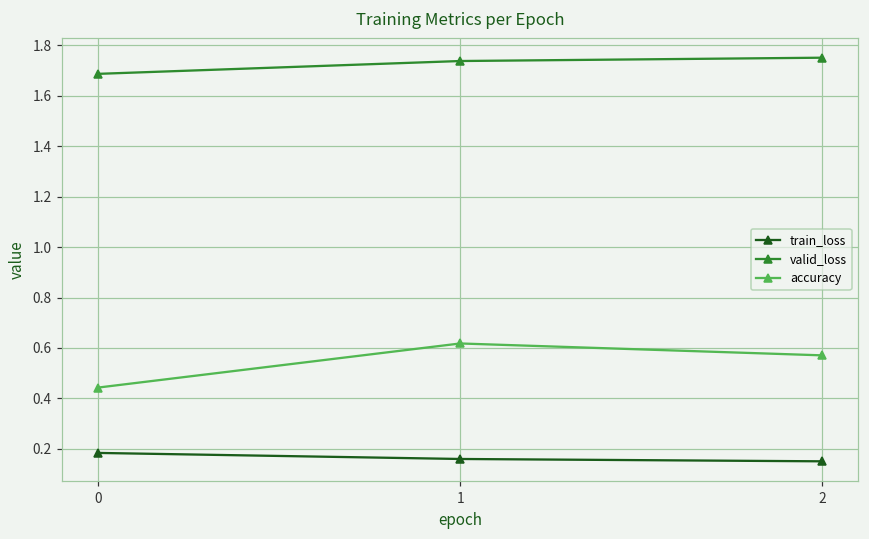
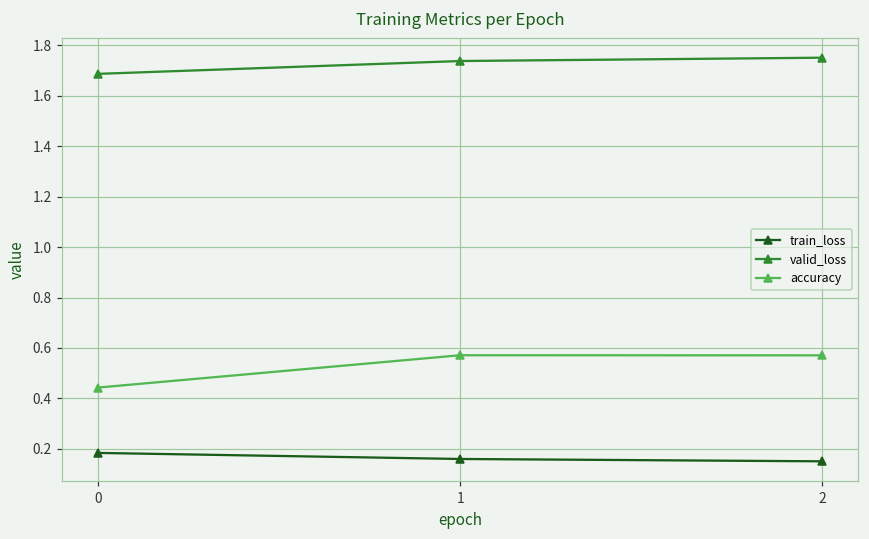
accuracy, 1: 0.62 -> 0.57
